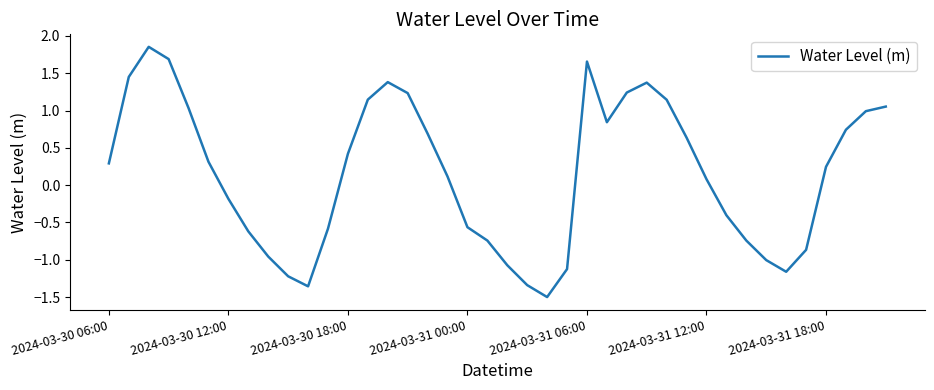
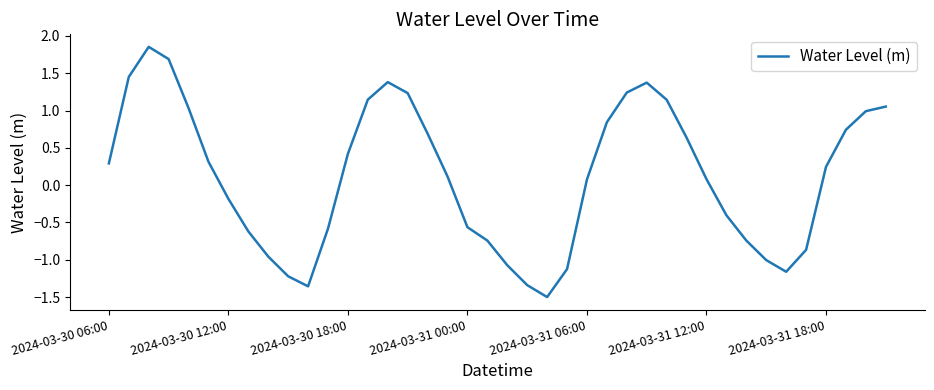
2024-03-31 06:00: 1.7 -> 0.1
